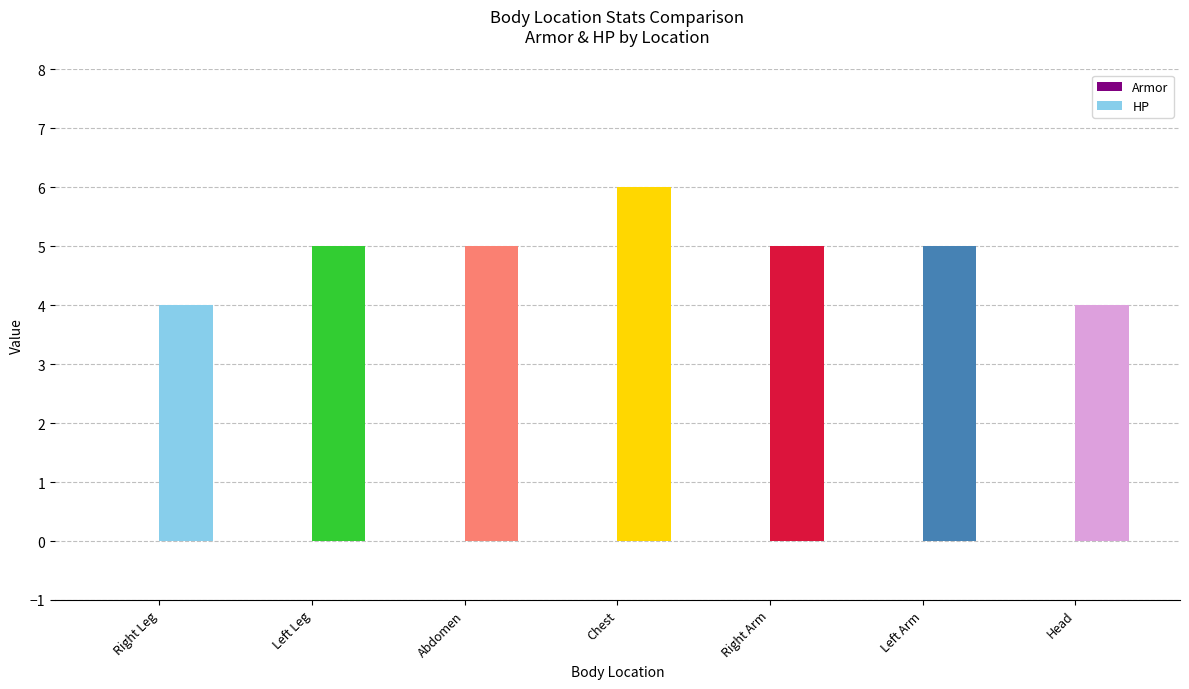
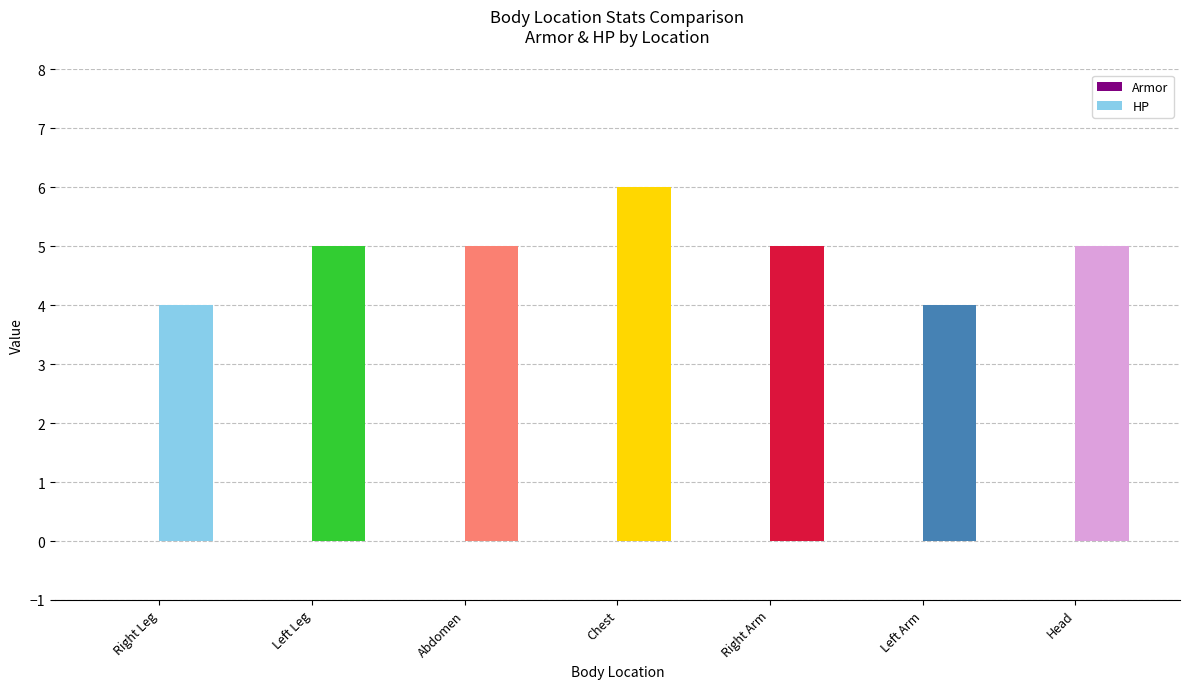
HP, Left Arm: 5 -> 4
HP, Head: 4 -> 5
